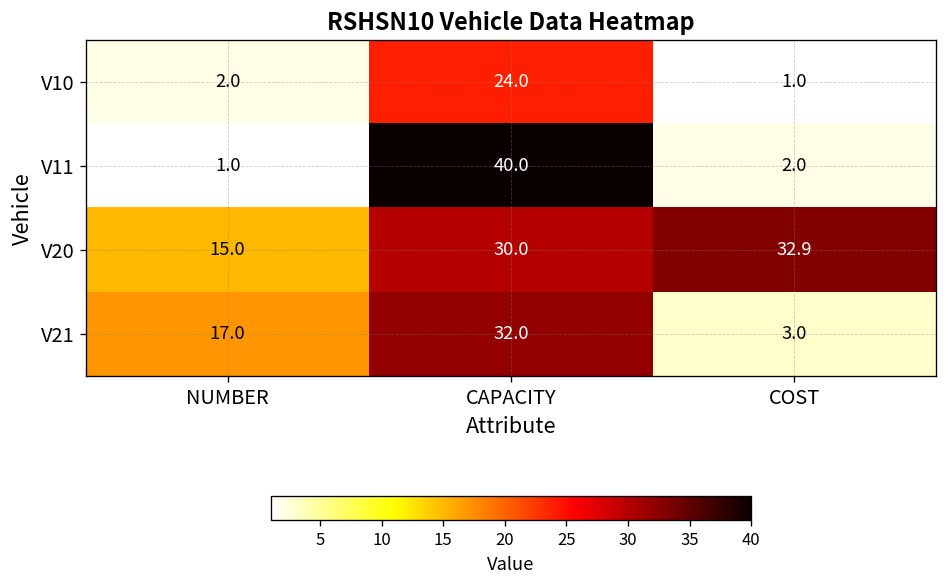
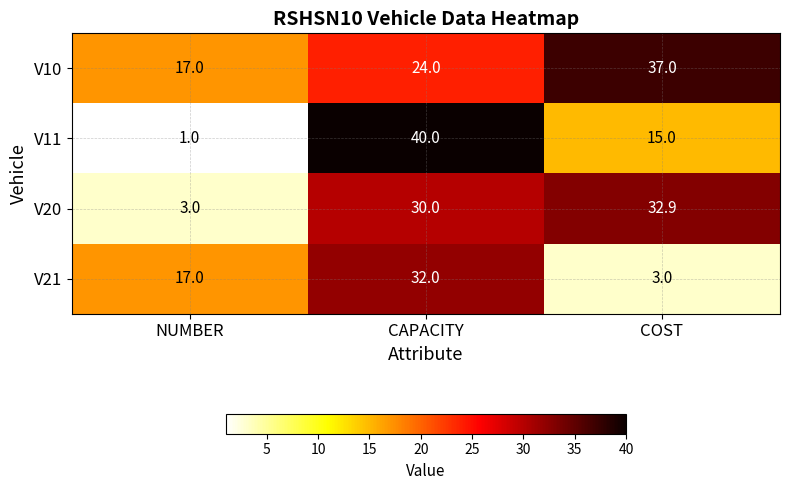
V10, NUMBER: 2.0 -> 17.0
V10, COST: 1.0 -> 37.0
V11, COST: 2.0 -> 15.0
V20, NUMBER: 15.0 -> 3.0
